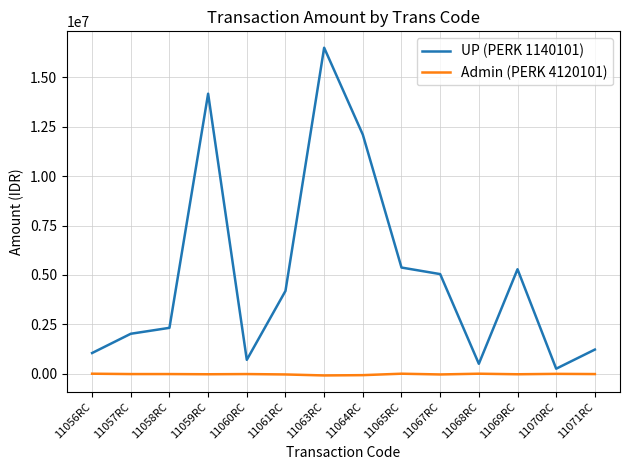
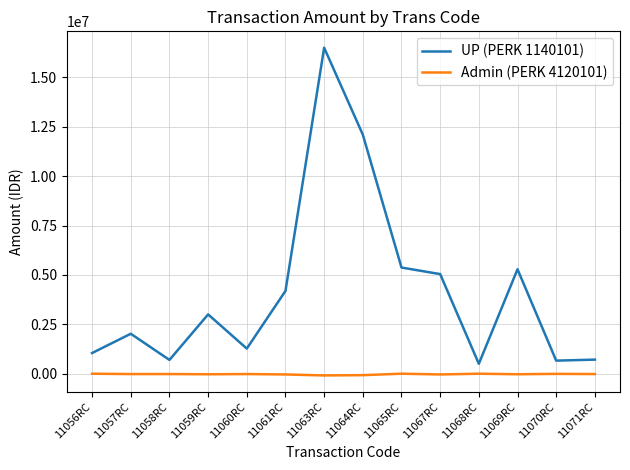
UP (PERK 1140101), 11058RC: 2300000 -> 700000
UP (PERK 1140101), 11059RC: 14200000 -> 3000000
UP (PERK 1140101), 11060RC: 700000 -> 1300000
UP (PERK 1140101), 11070RC: 300000 -> 700000
UP (PERK 1140101), 11071RC: 1200000 -> 700000
